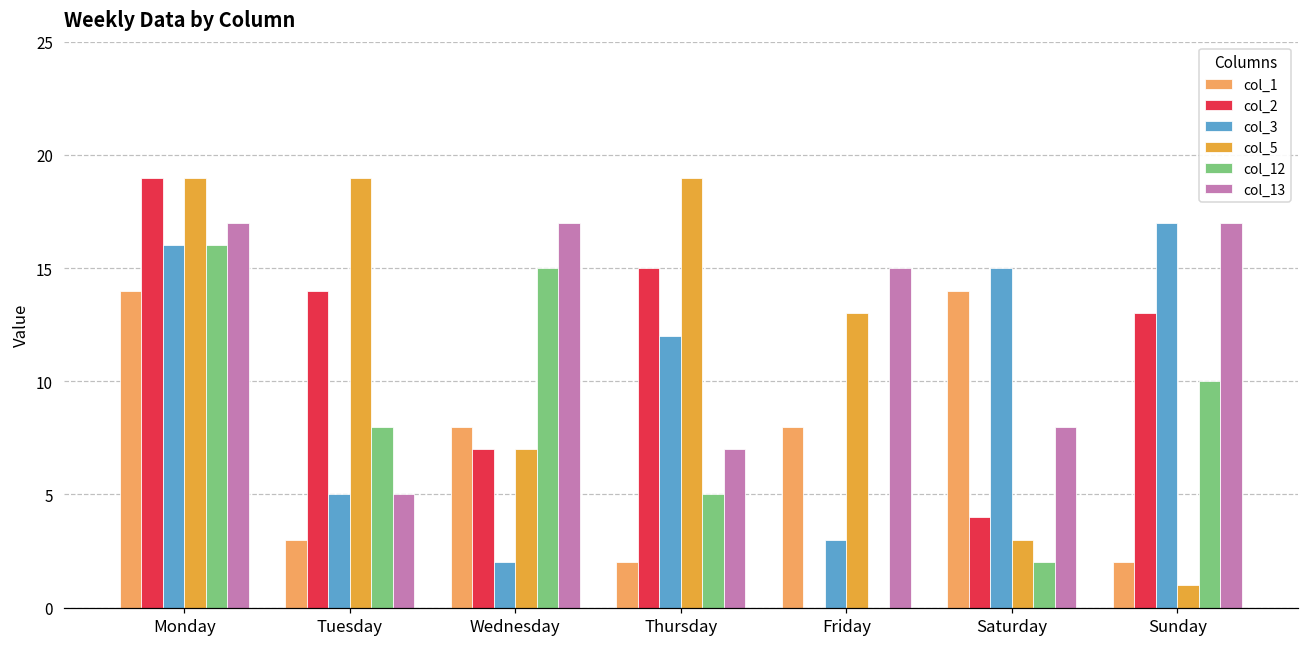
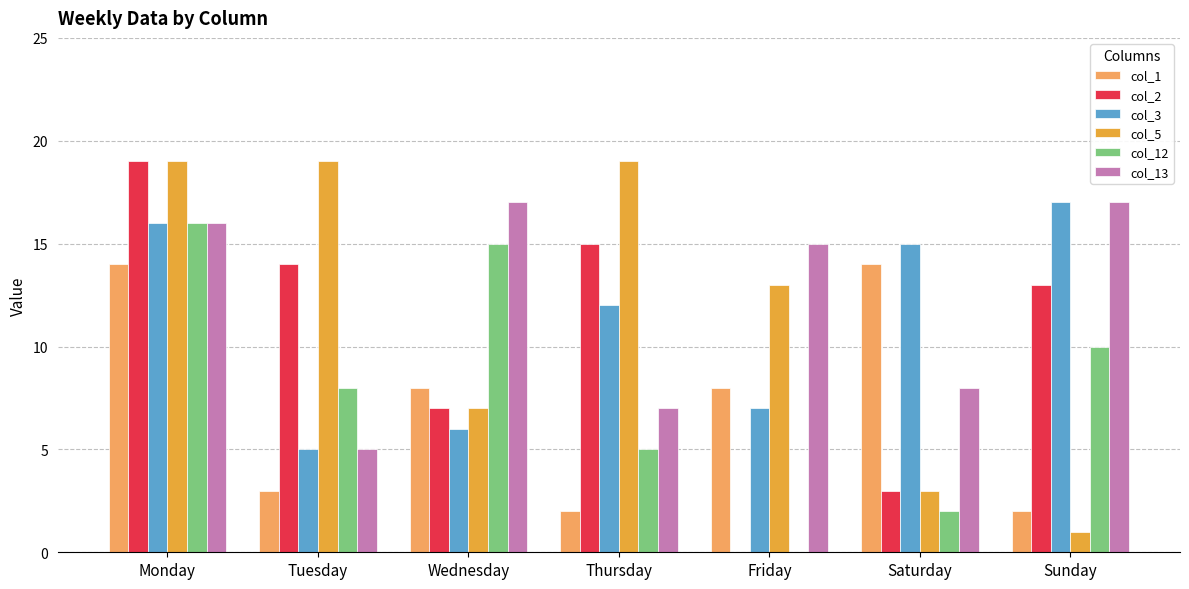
col_13, Monday: 17 -> 16
col_3, Wednesday: 2 -> 6
col_3, Friday: 3 -> 7
col_2, Saturday: 4 -> 3
